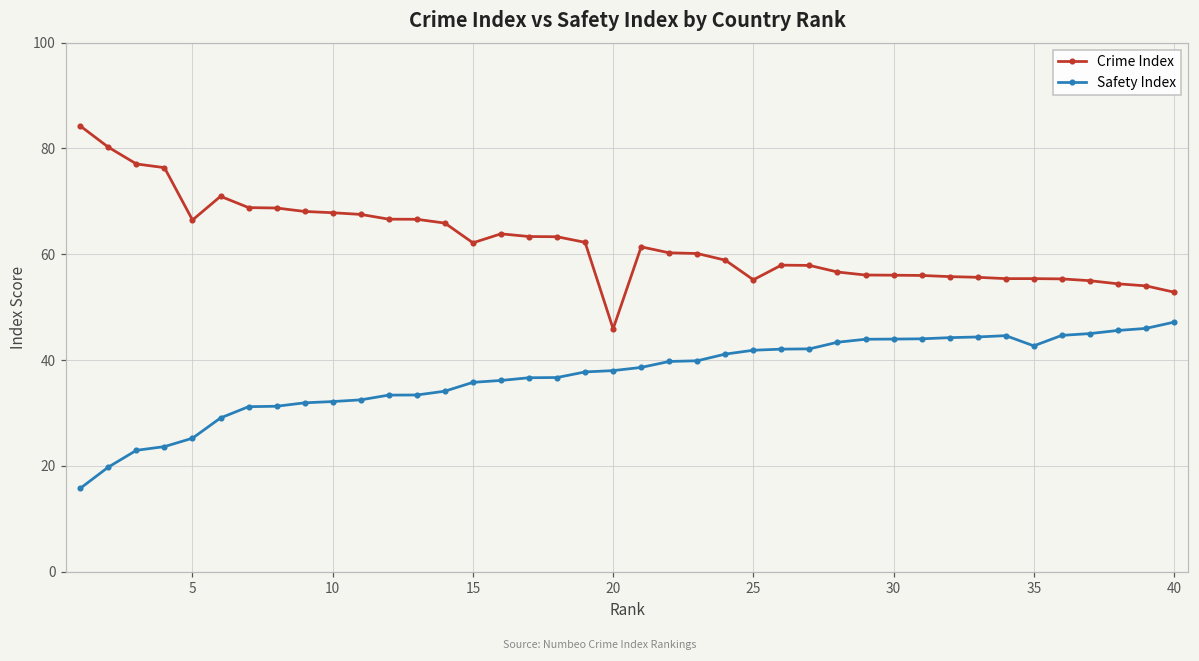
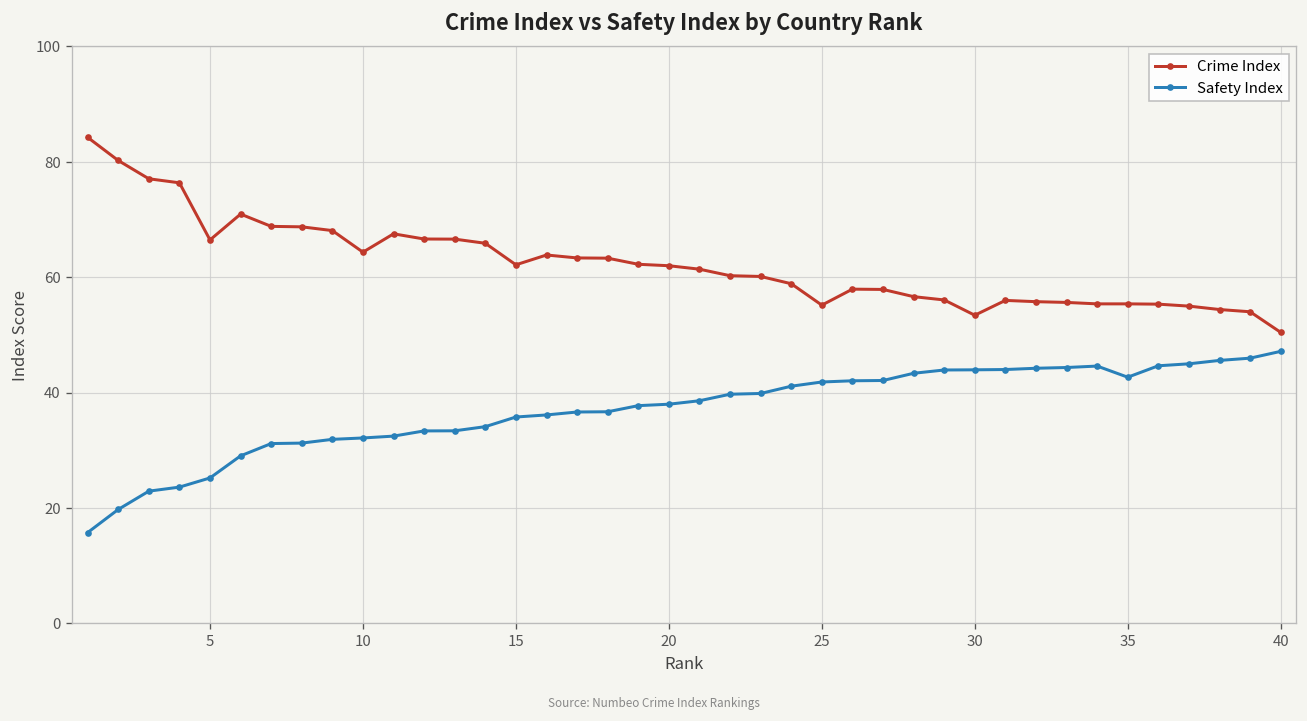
Crime Index, 10: 68 -> 64
Crime Index, 20: 46 -> 62
Crime Index, 30: 56 -> 53
Crime Index, 40: 53 -> 50
